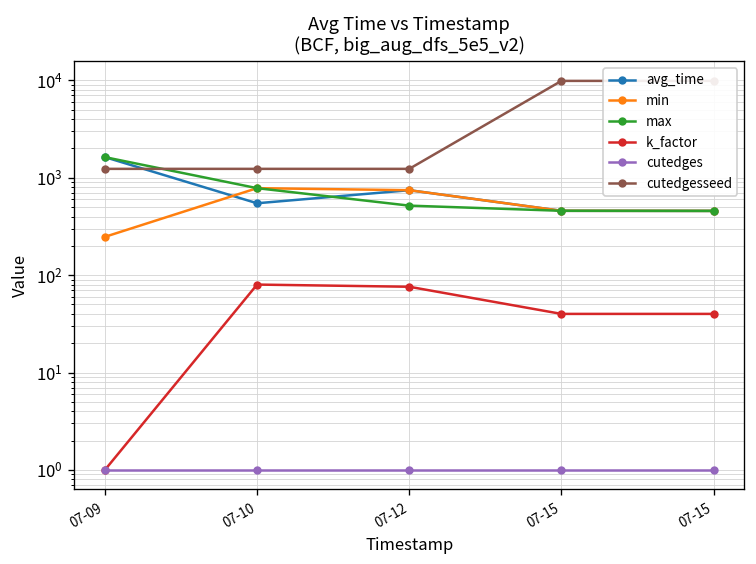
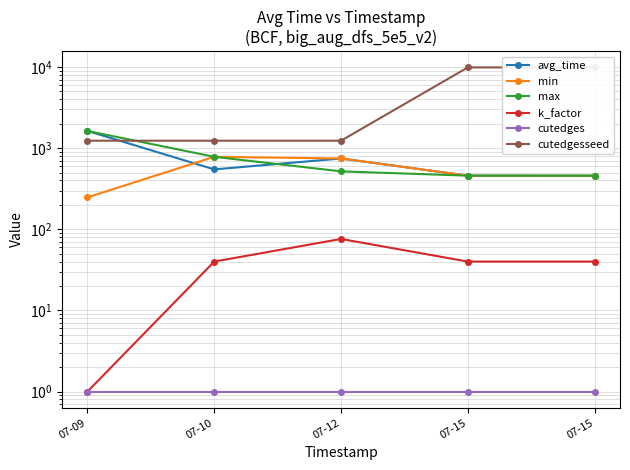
k_factor, 07-10: 80 -> 40
